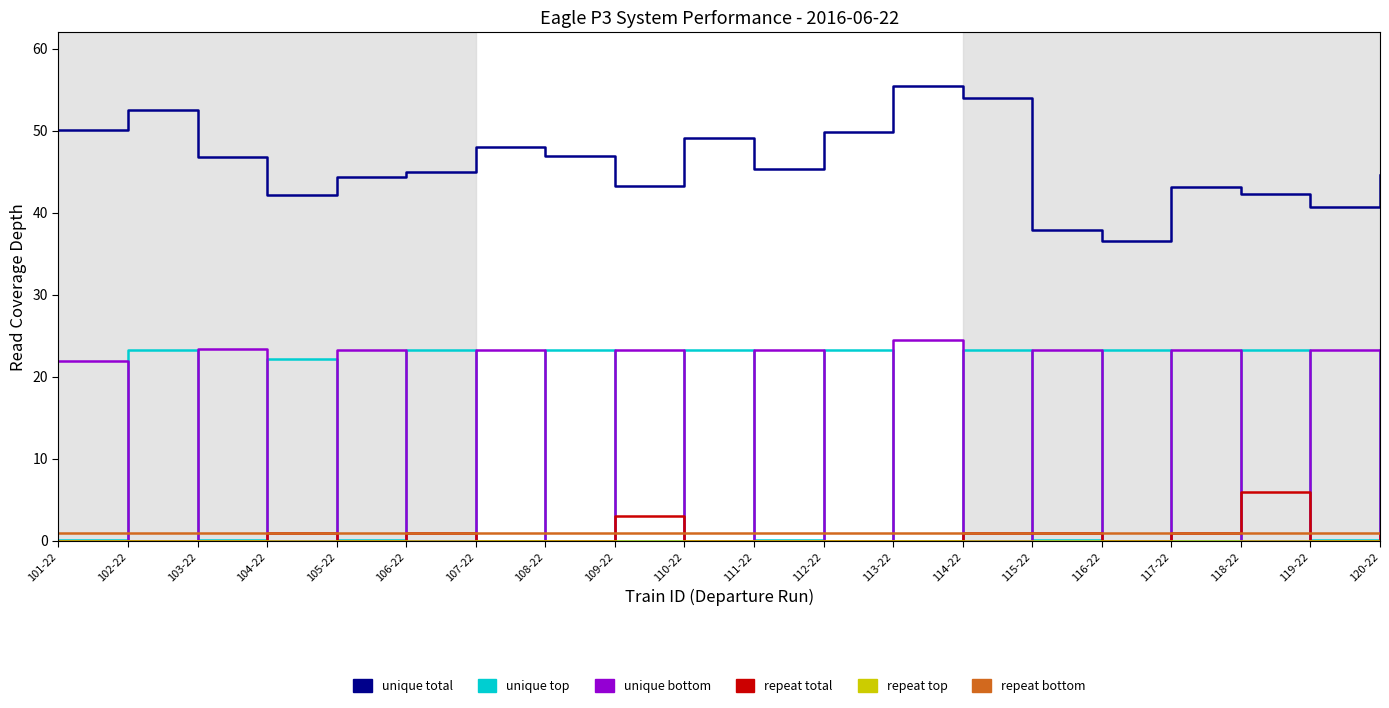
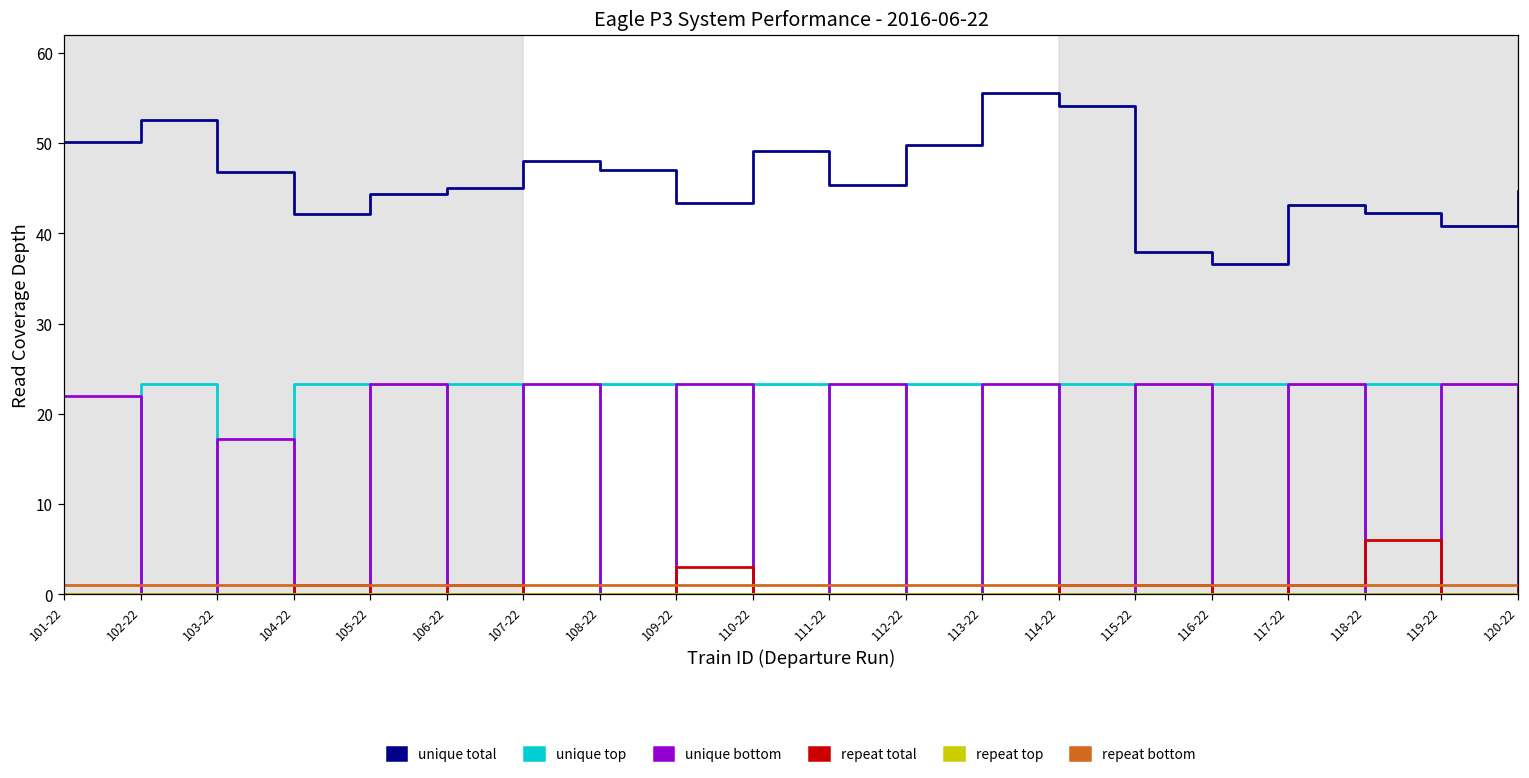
unique bottom, 103-22: 23 -> 17
unique top, 104-22: 22 -> 23
unique bottom, 113-22: 24 -> 23
